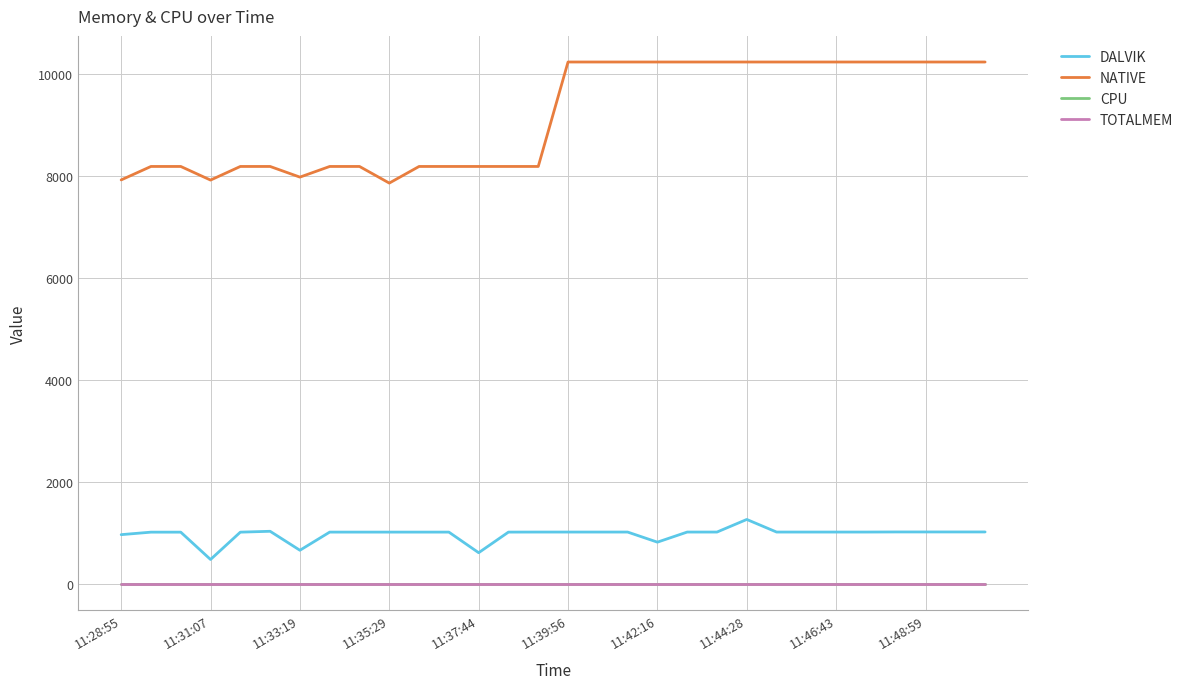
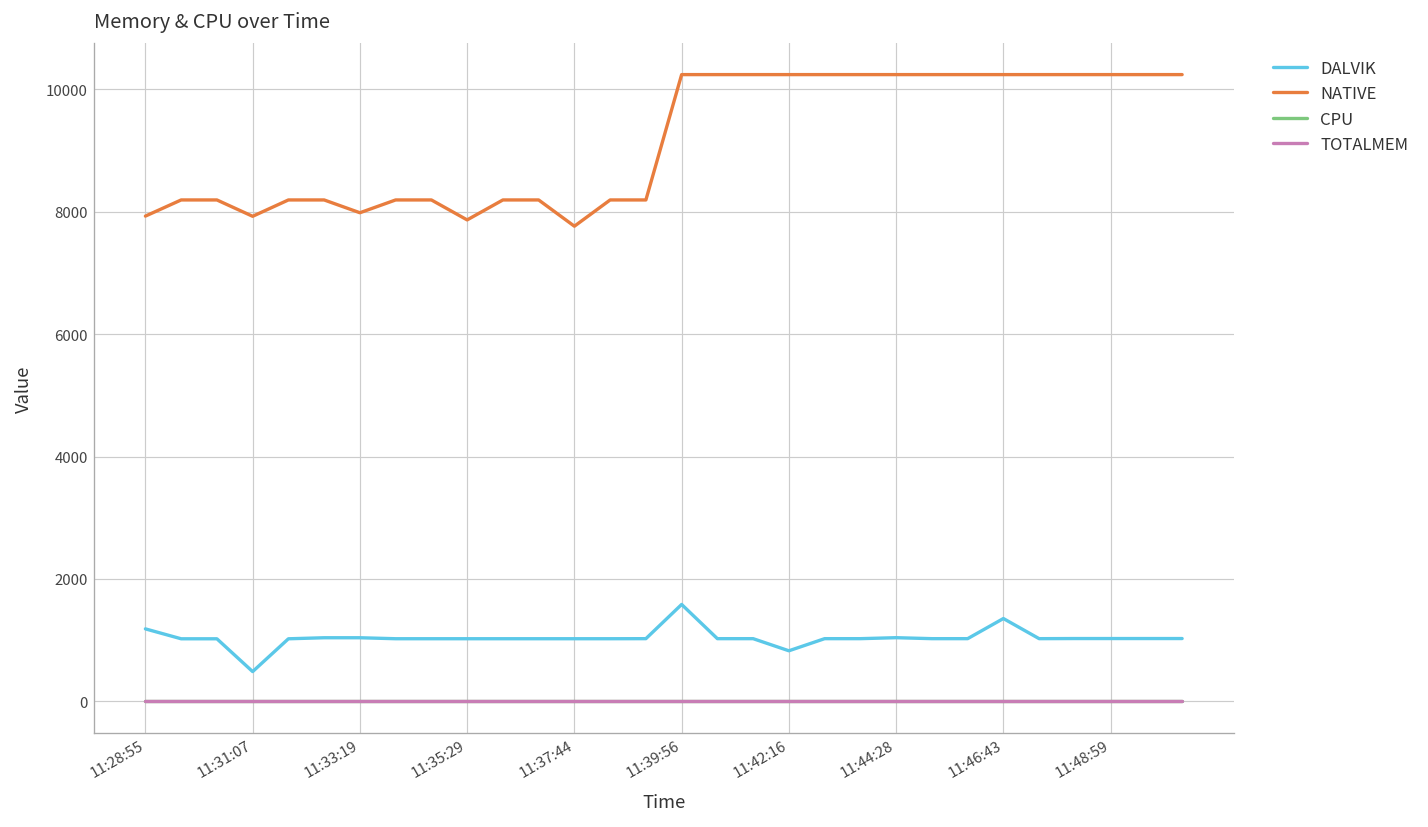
DALVIK, 11:28:55: 1000 -> 1200
DALVIK, 11:33:19: 700 -> 1000
DALVIK, 11:37:44: 600 -> 1000
NATIVE, 11:37:44: 8200 -> 7800
DALVIK, 11:39:56: 1000 -> 1600
DALVIK, 11:44:28: 1300 -> 1000
DALVIK, 11:46:43: 1000 -> 1400
